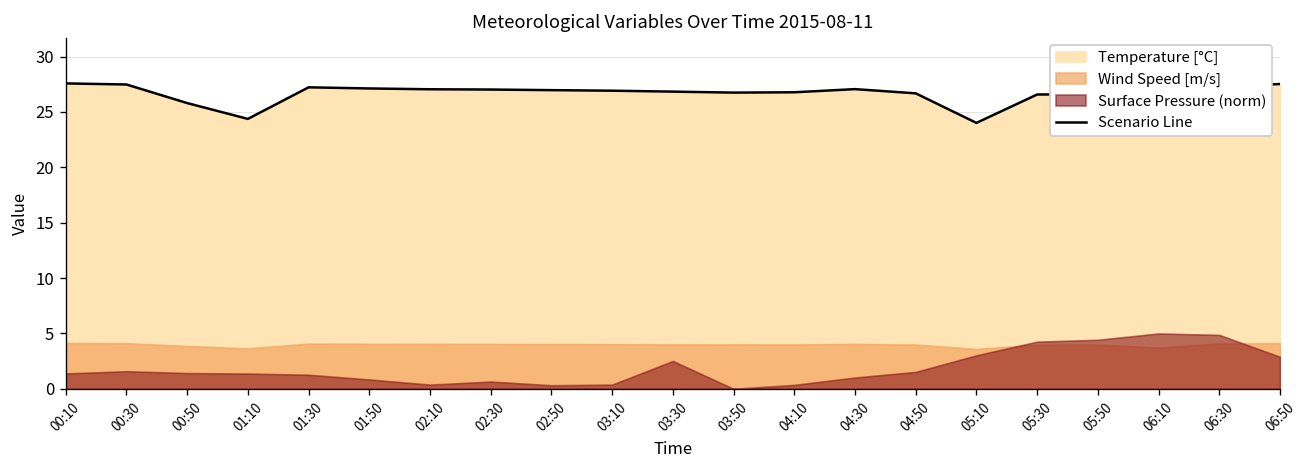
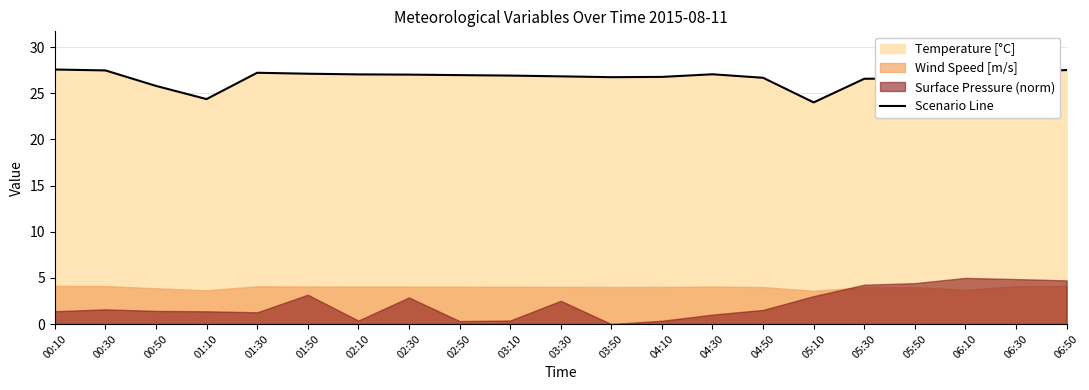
Surface Pressure (norm), 01:50: 1 -> 3
Surface Pressure (norm), 02:30: 1 -> 3
Surface Pressure (norm), 06:50: 3 -> 5
